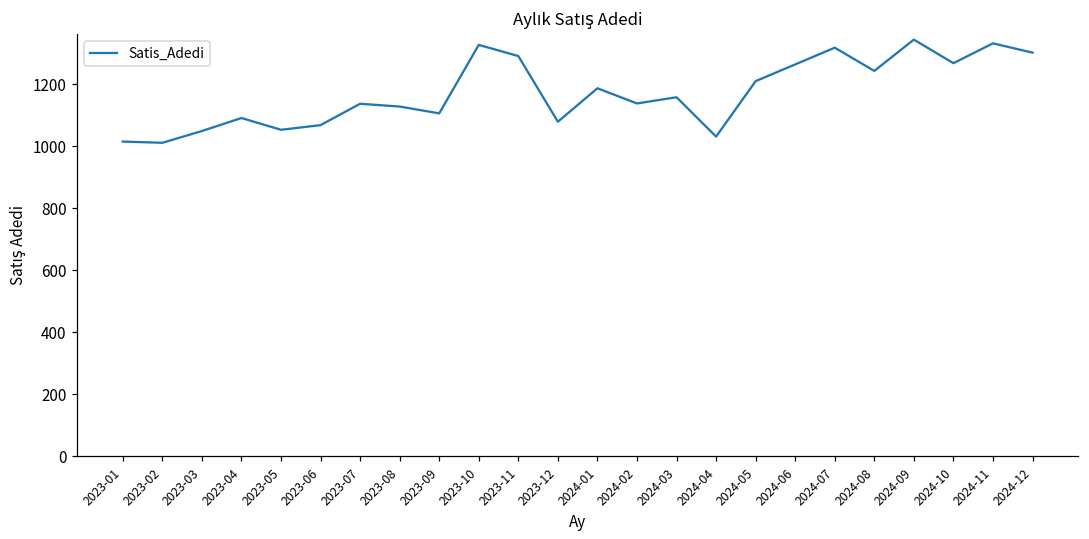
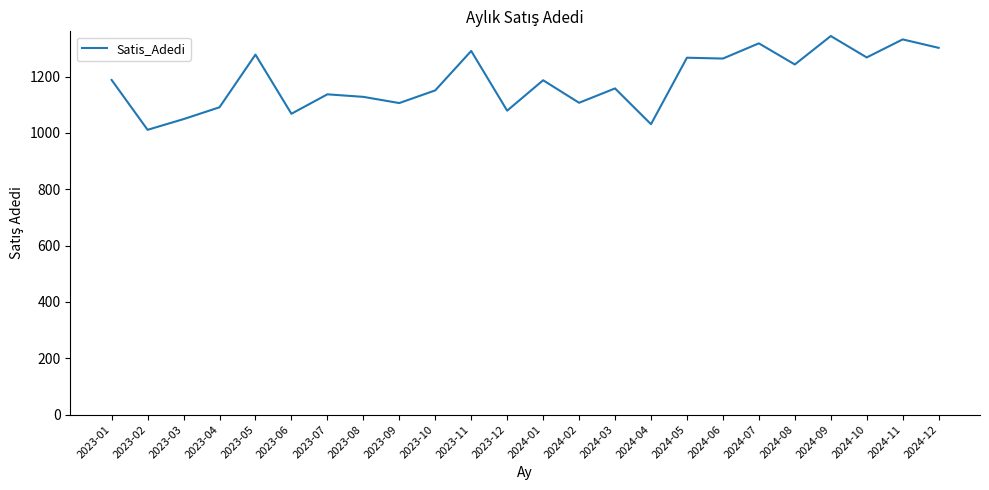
2023-01: 1020 -> 1190
2023-05: 1050 -> 1280
2023-10: 1330 -> 1150
2024-02: 1140 -> 1110
2024-05: 1210 -> 1270
